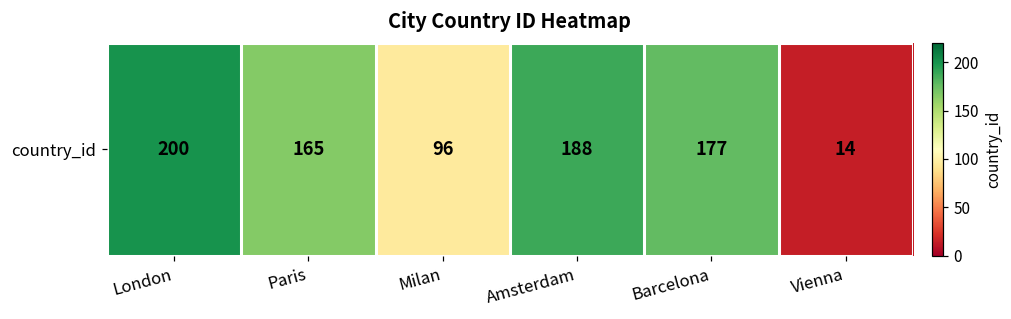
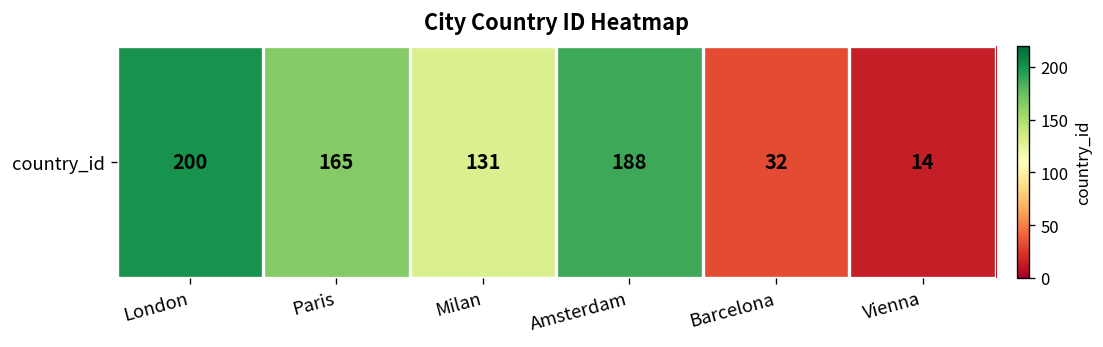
country_id, Milan: 96 -> 131
country_id, Barcelona: 177 -> 32
